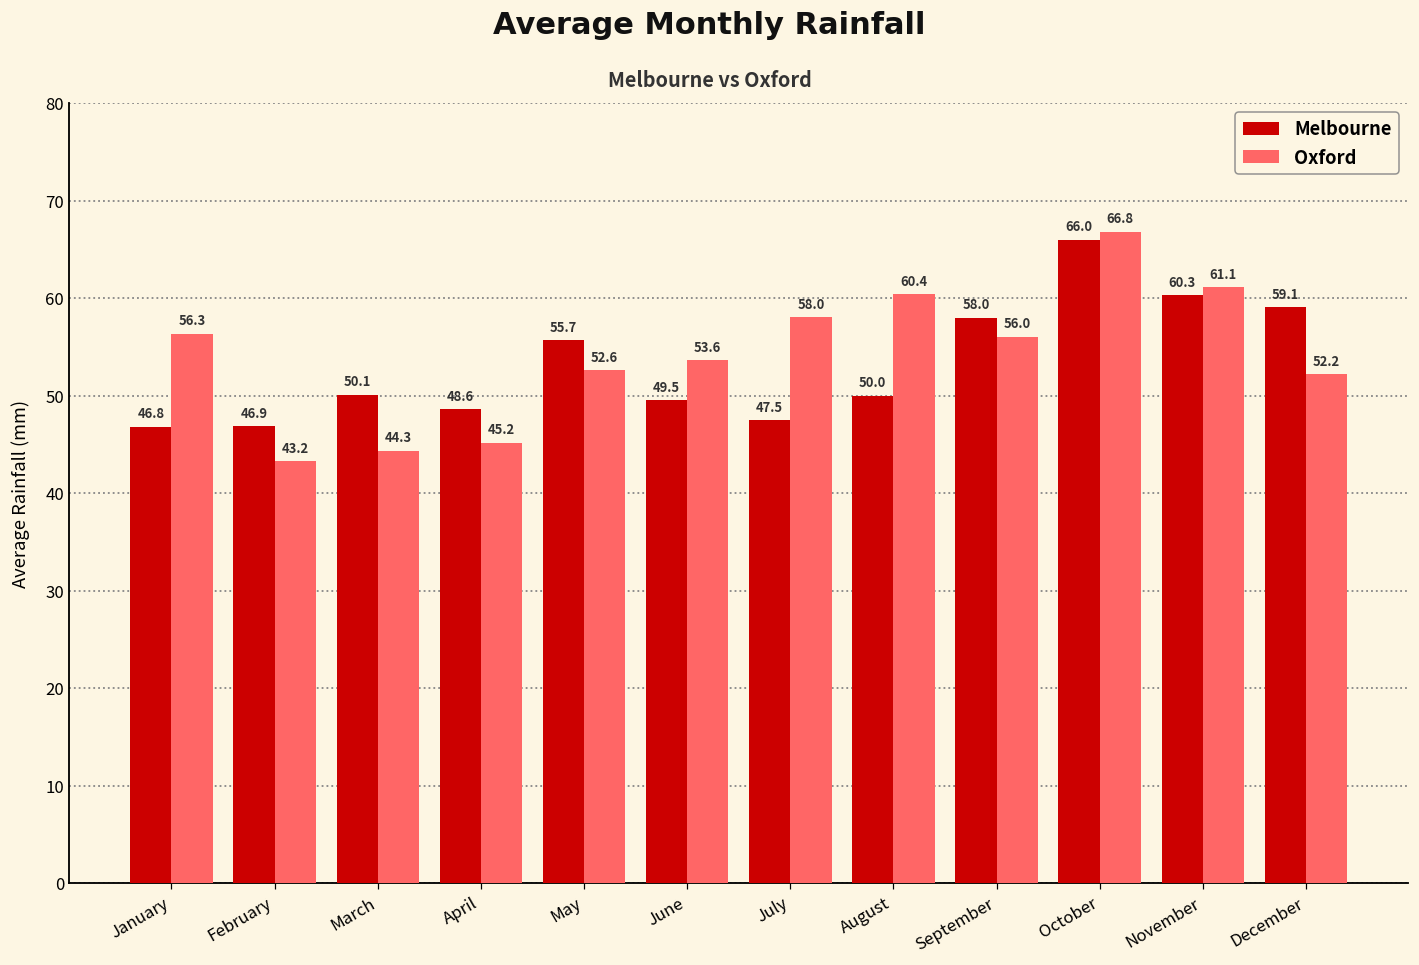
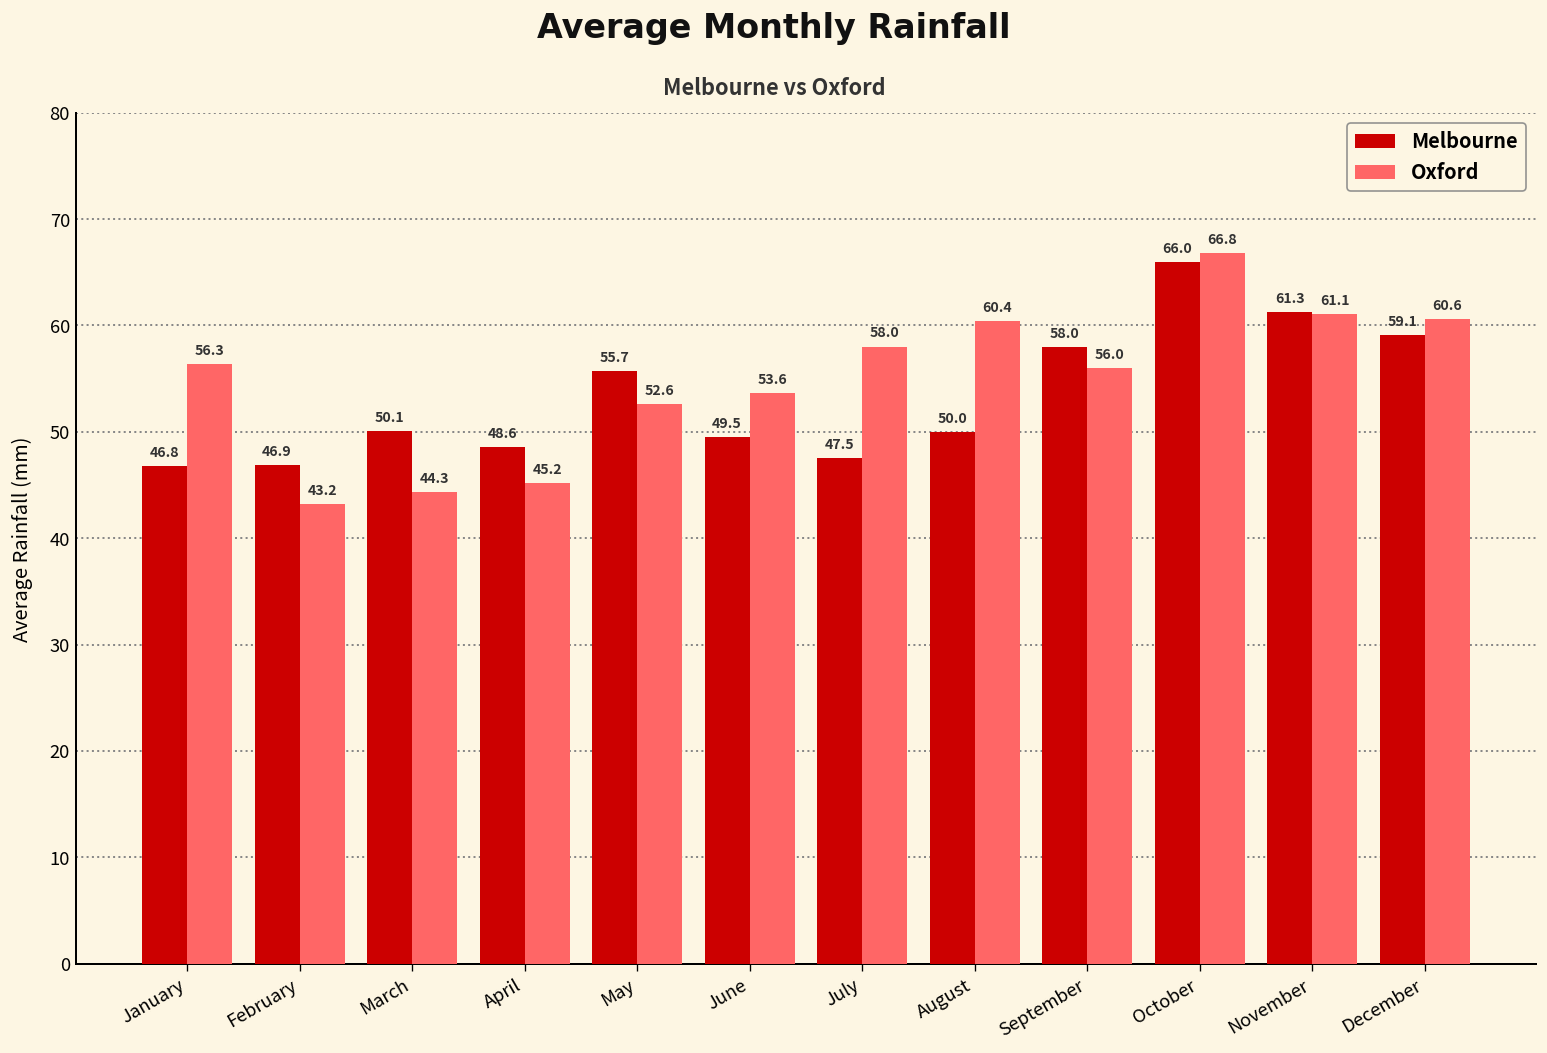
Melbourne, November: 60.3 -> 61.3
Oxford, December: 52.2 -> 60.6
